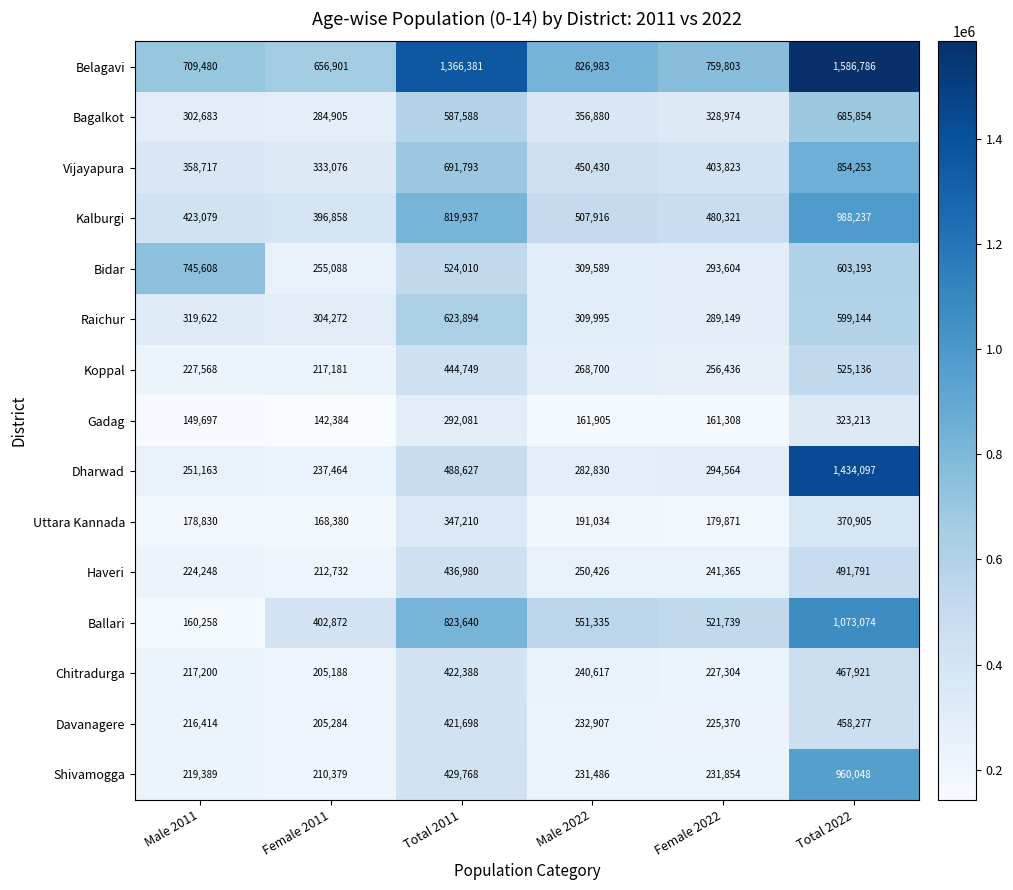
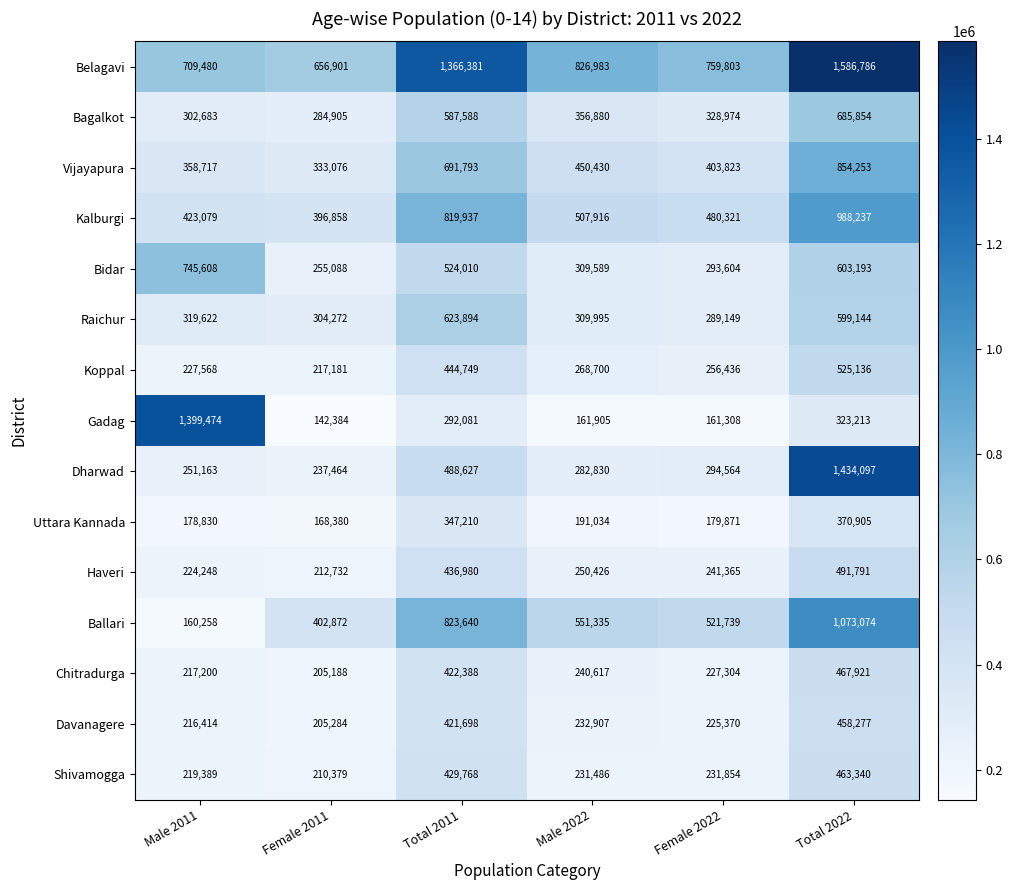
Gadag, Male 2011: 149,697 -> 1,399,474
Shivamogga, Total 2022: 960,048 -> 463,340
